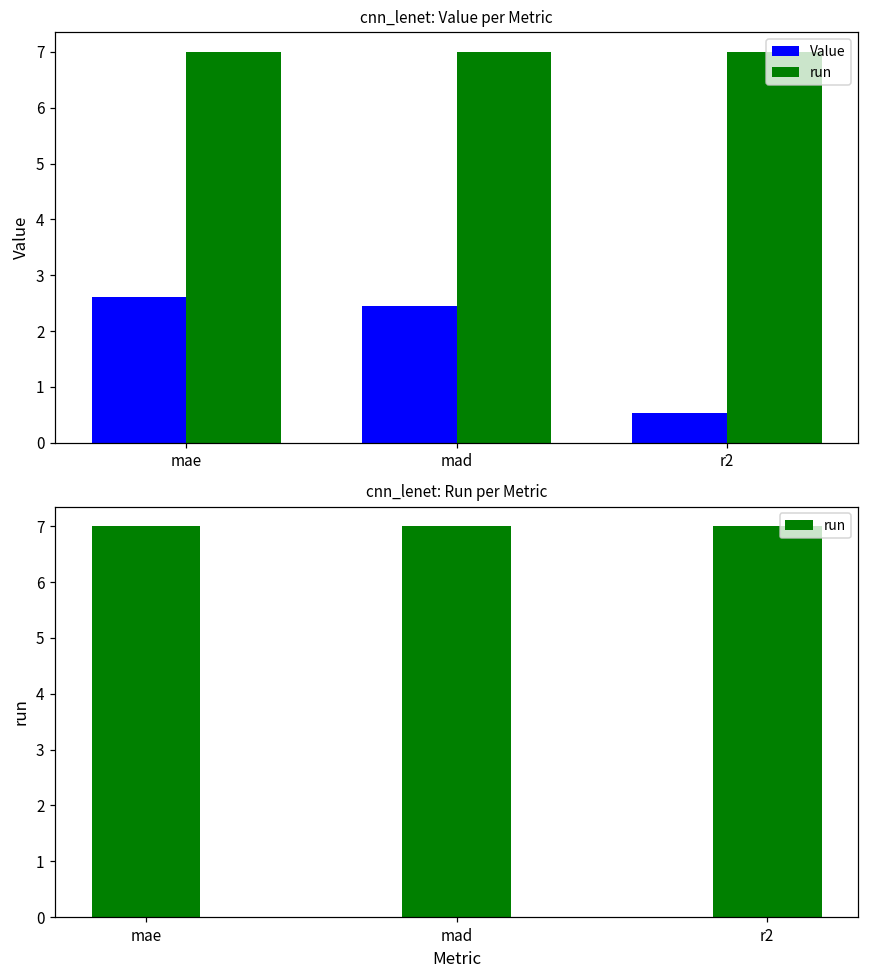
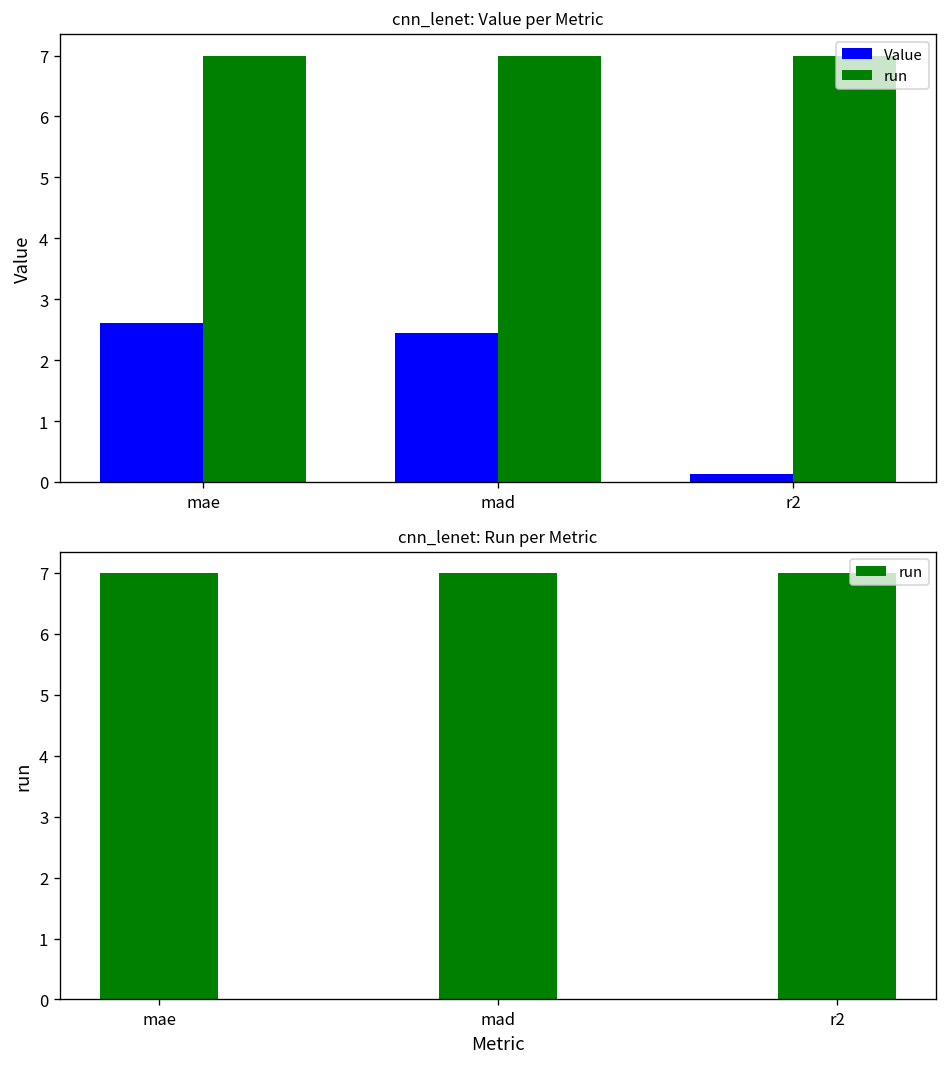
cnn_lenet: Value per Metric, Value, r2: 0.5 -> 0.1
